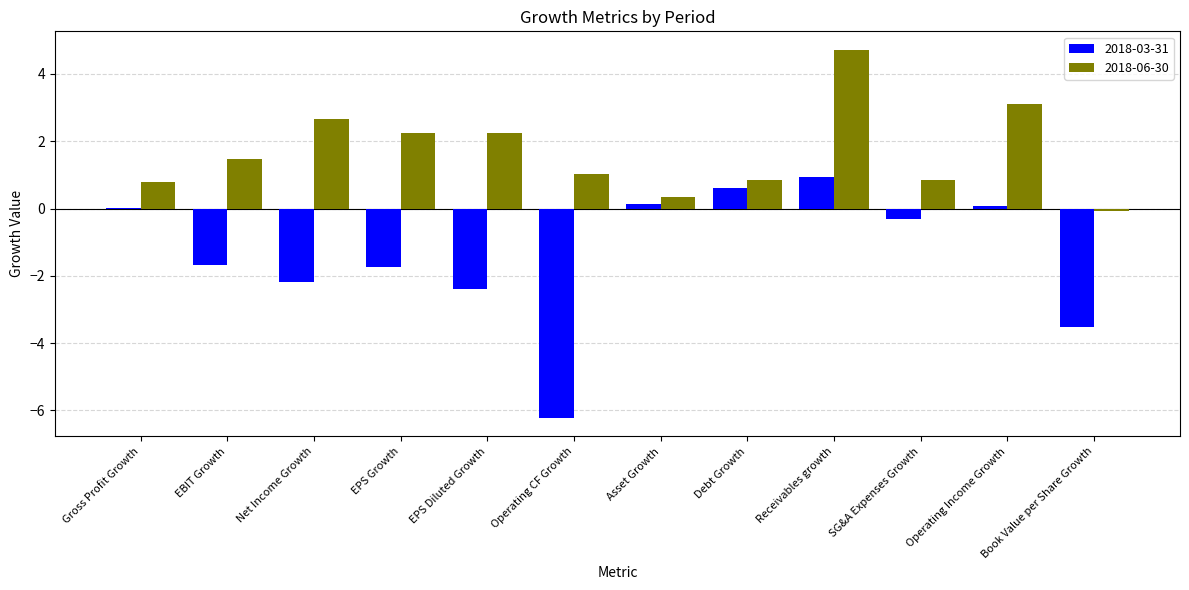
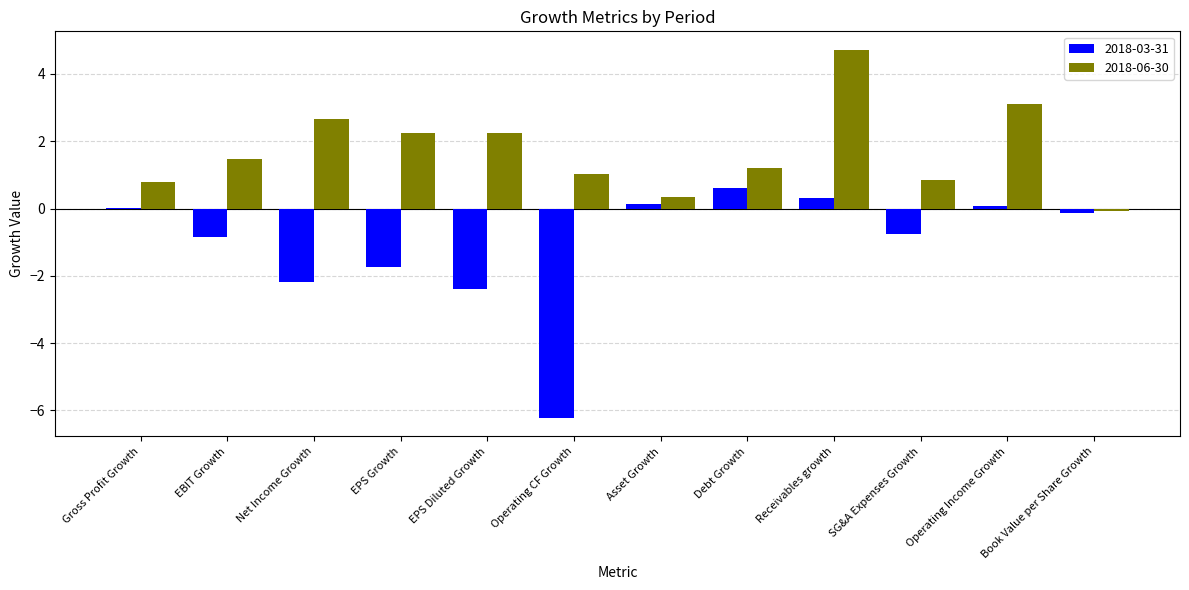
2018-03-31, EBIT Growth: -1.7 -> -0.9
2018-06-30, Debt Growth: 0.8 -> 1.2
2018-03-31, Receivables growth: 0.9 -> 0.3
2018-03-31, SG&A Expenses Growth: -0.3 -> -0.8
2018-03-31, Book Value per Share Growth: -3.5 -> -0.1
